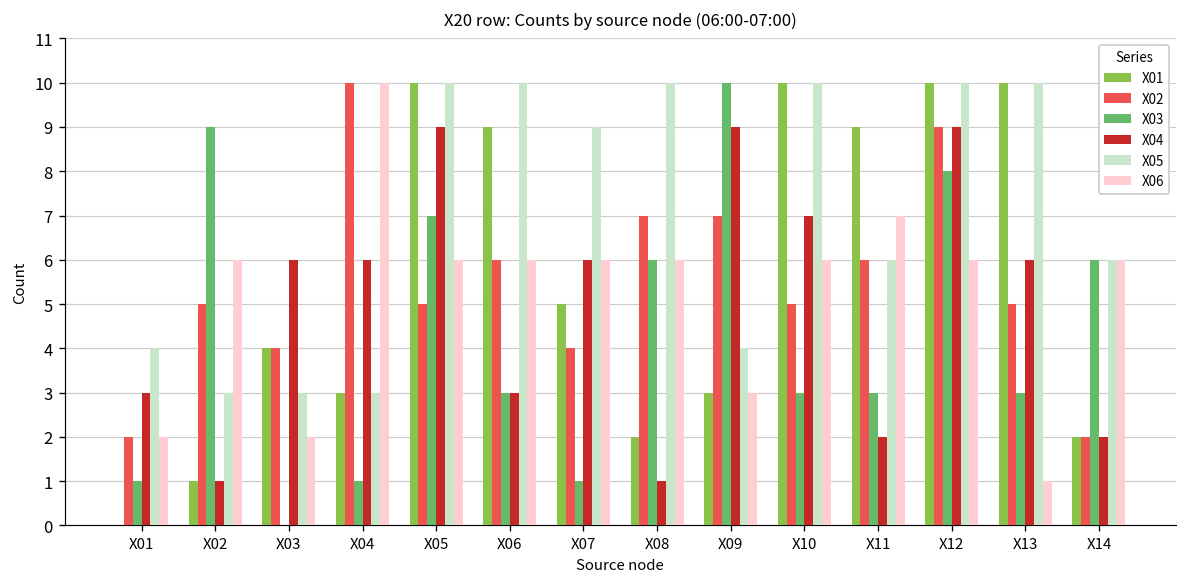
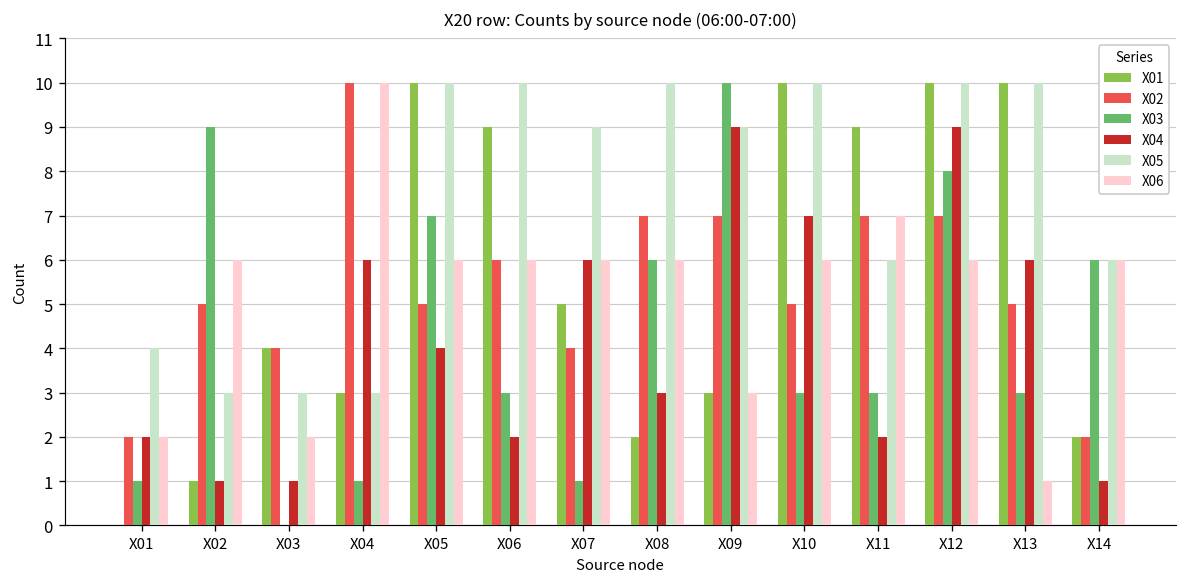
X04, X01: 3 -> 2
X04, X03: 6 -> 1
X04, X05: 9 -> 4
X04, X06: 3 -> 2
X04, X08: 1 -> 3
X05, X09: 4 -> 9
X02, X11: 6 -> 7
X02, X12: 9 -> 7
X04, X14: 2 -> 1
